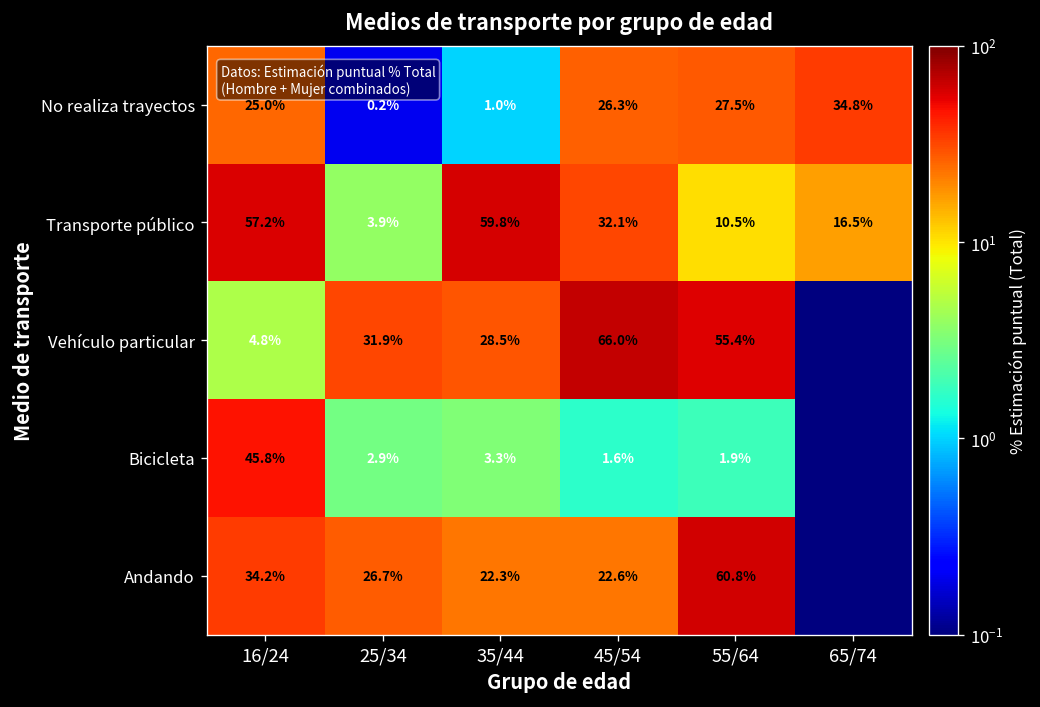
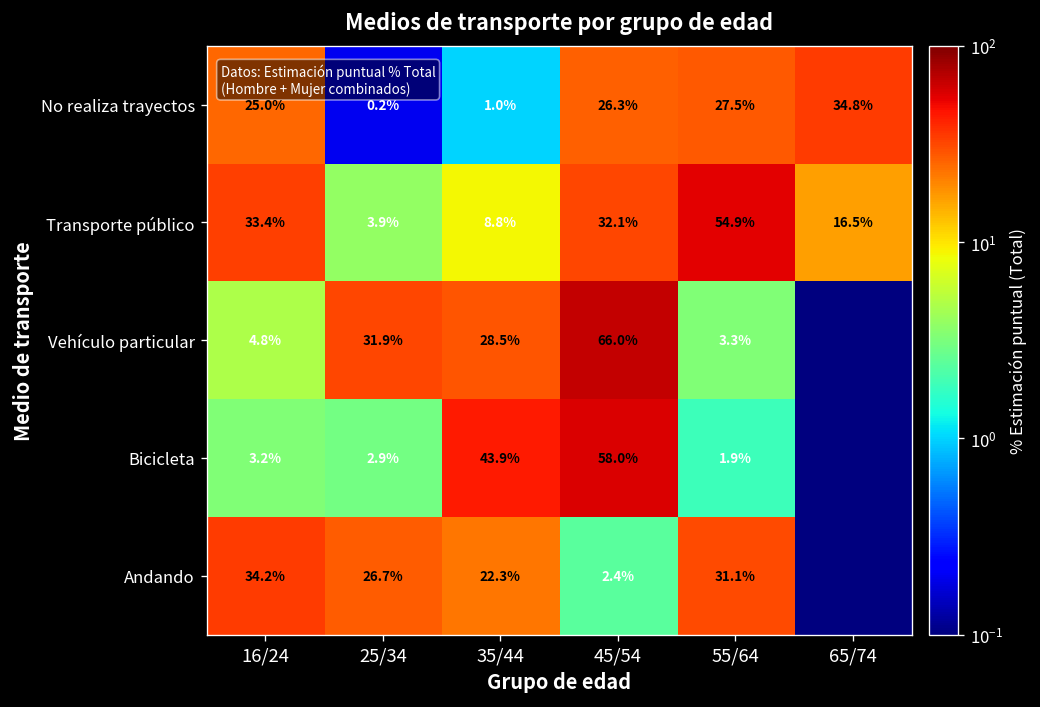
Transporte público, 16/24: 57.2% -> 33.4%
Transporte público, 35/44: 59.8% -> 8.8%
Transporte público, 55/64: 10.5% -> 54.9%
Vehículo particular, 55/64: 55.4% -> 3.3%
Bicicleta, 16/24: 45.8% -> 3.2%
Bicicleta, 35/44: 3.3% -> 43.9%
Bicicleta, 45/54: 1.6% -> 58.0%
Andando, 45/54: 22.6% -> 2.4%
Andando, 55/64: 60.8% -> 31.1%
